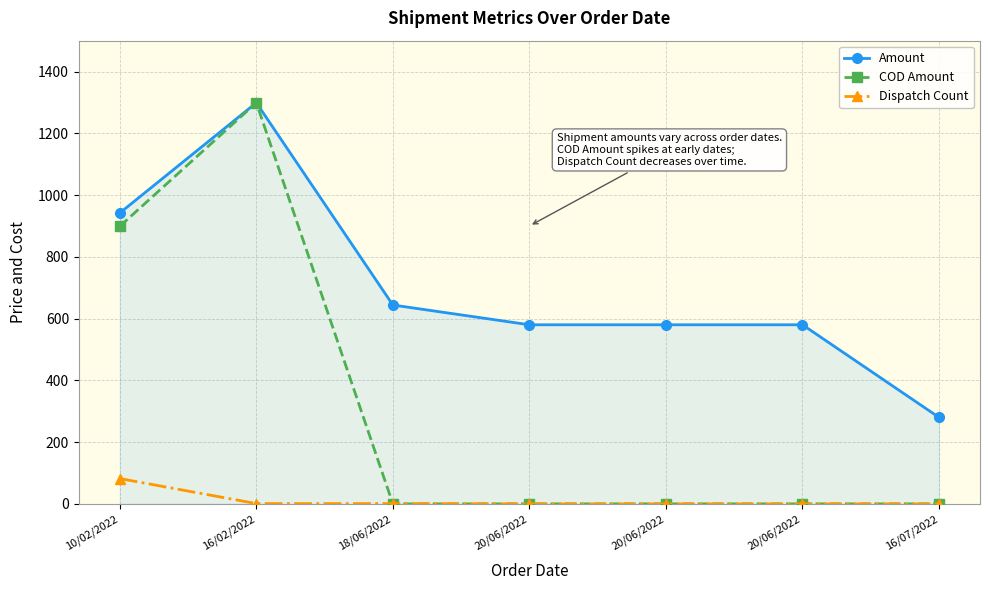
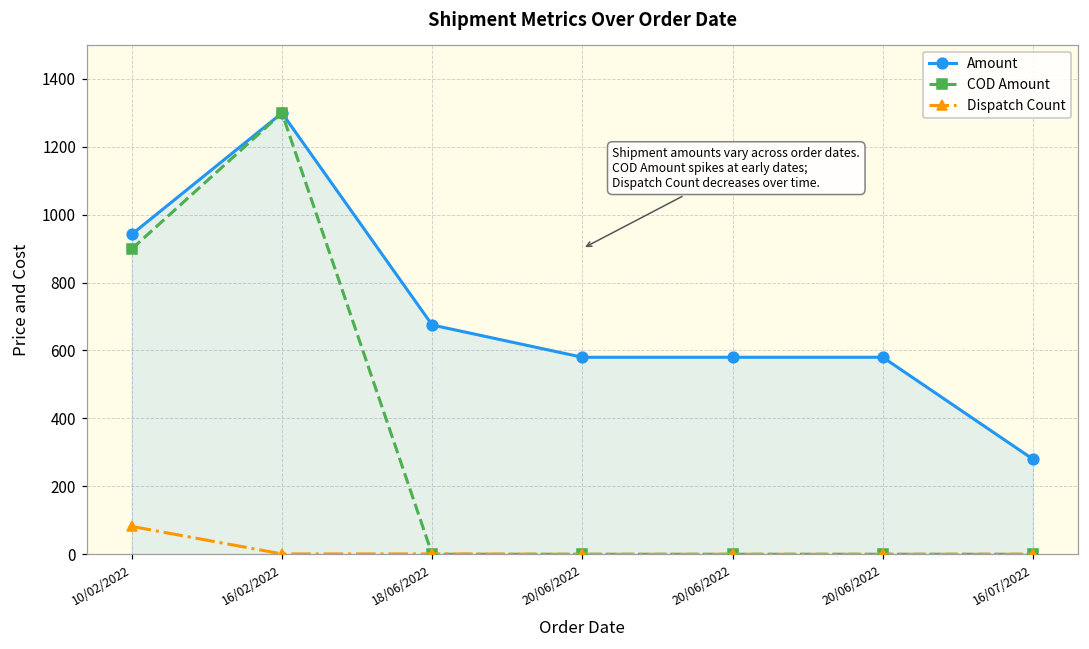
Amount, 18/06/2022: 640 -> 680
